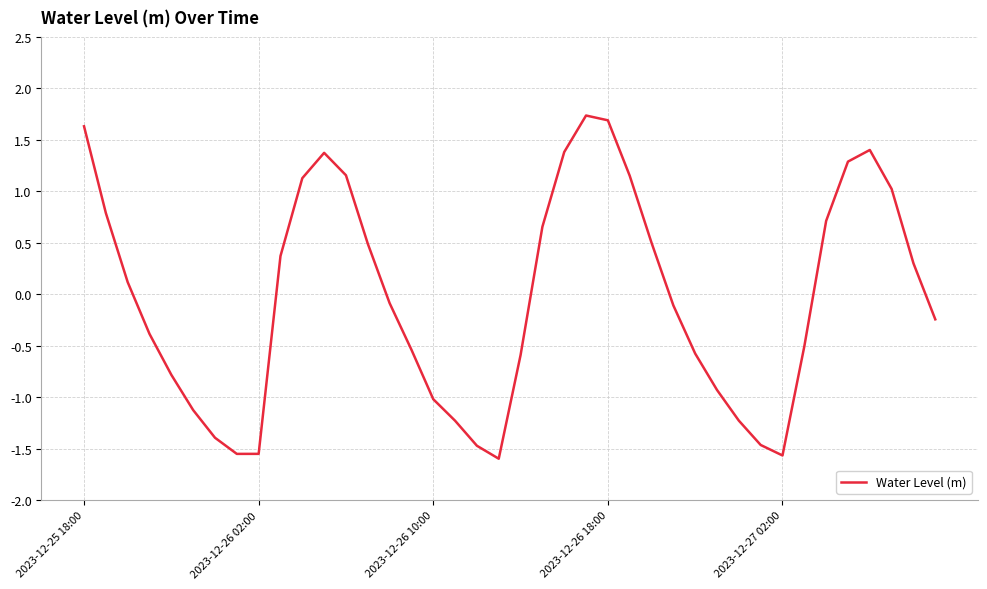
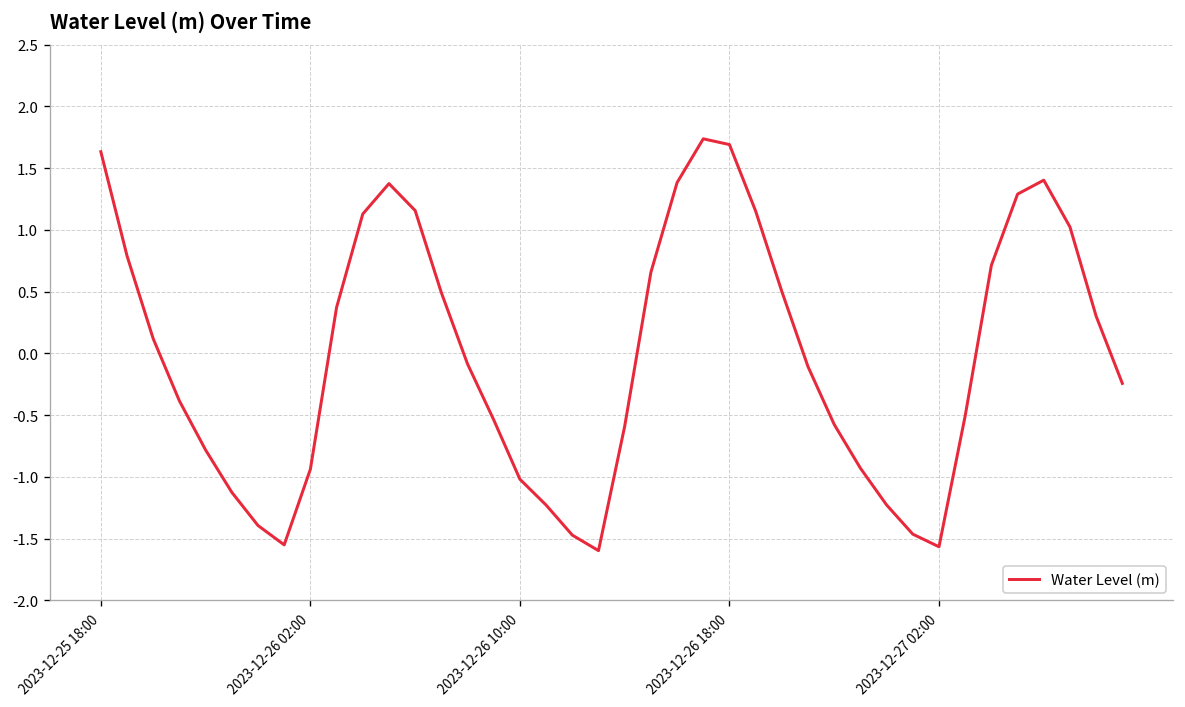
2023-12-26 02:00: -1.55 -> -0.94
